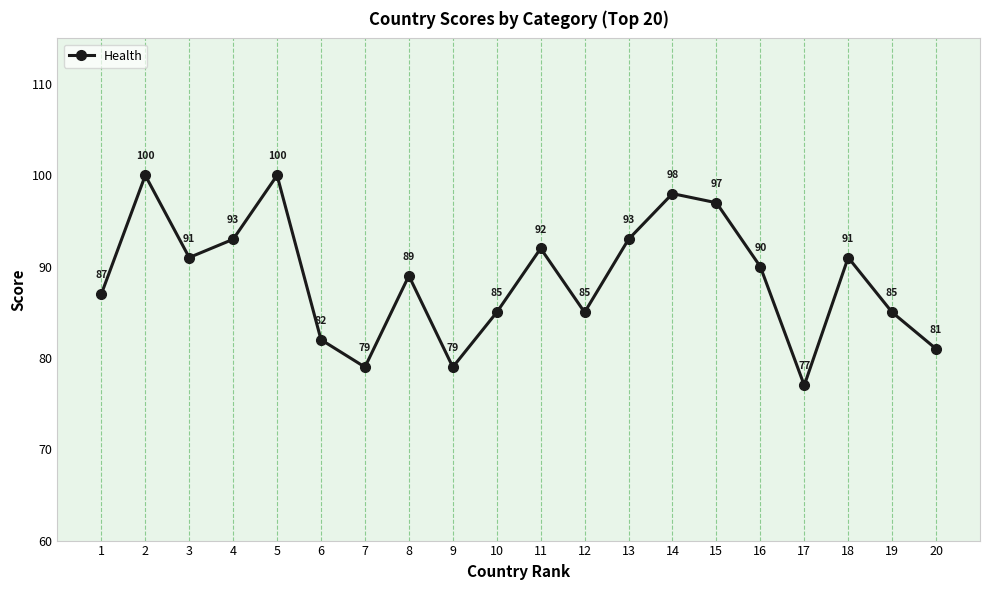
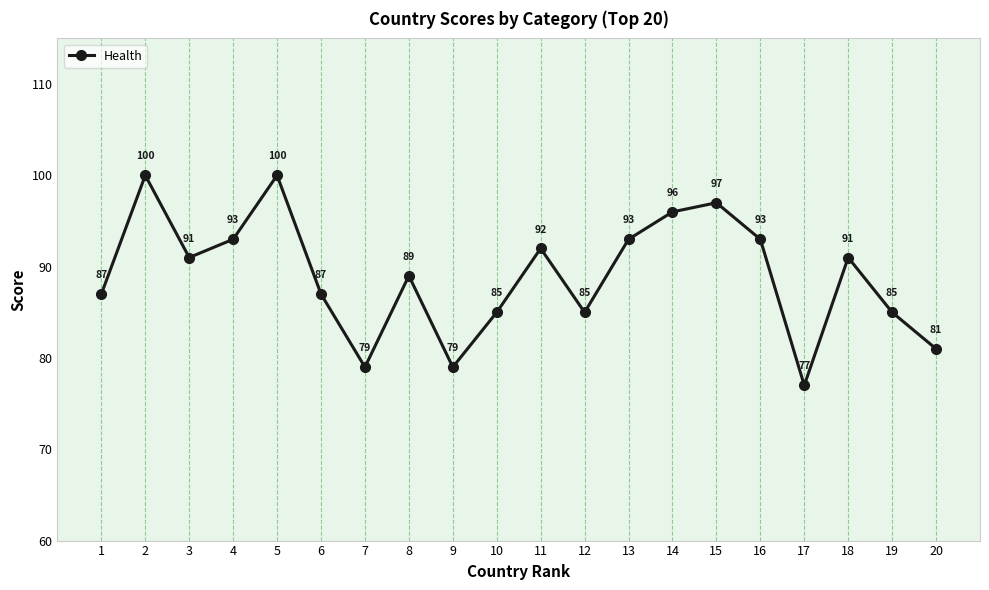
6: 82 -> 87
14: 98 -> 96
16: 90 -> 93
